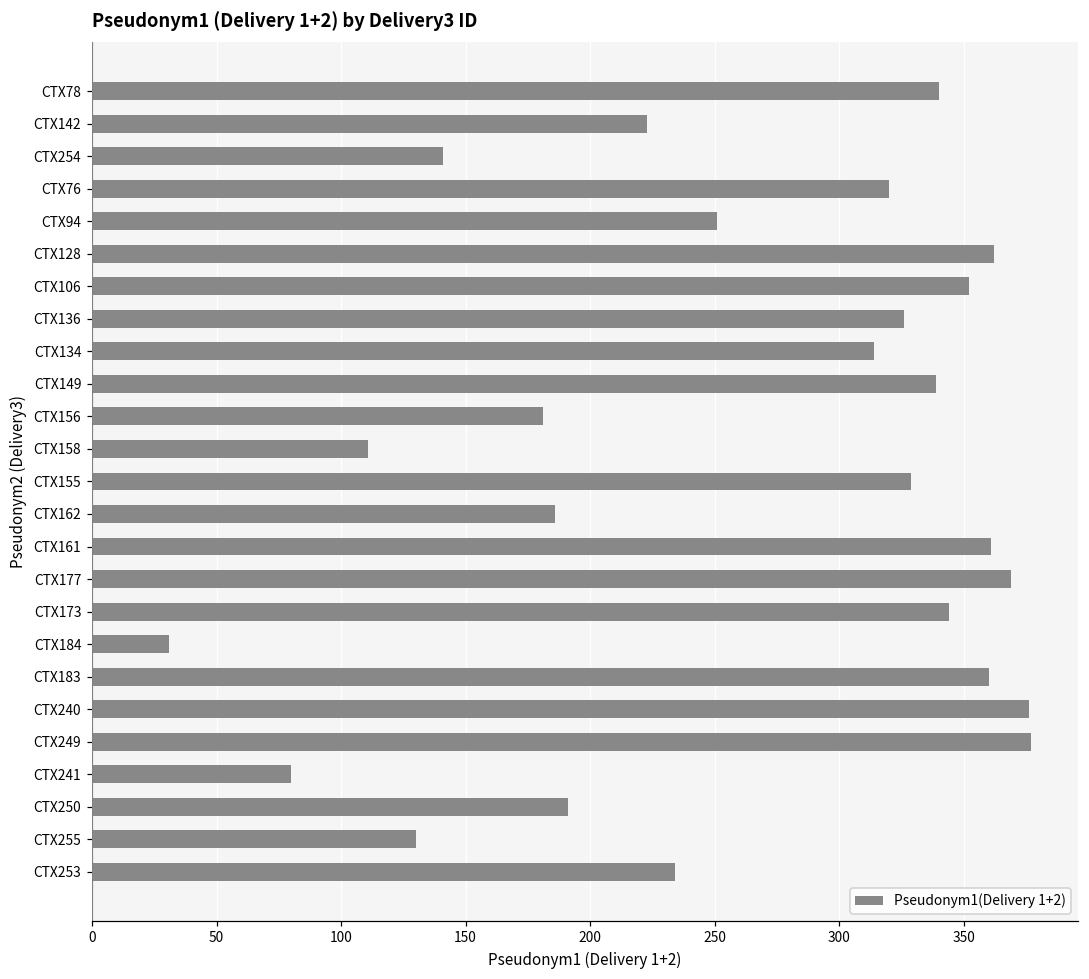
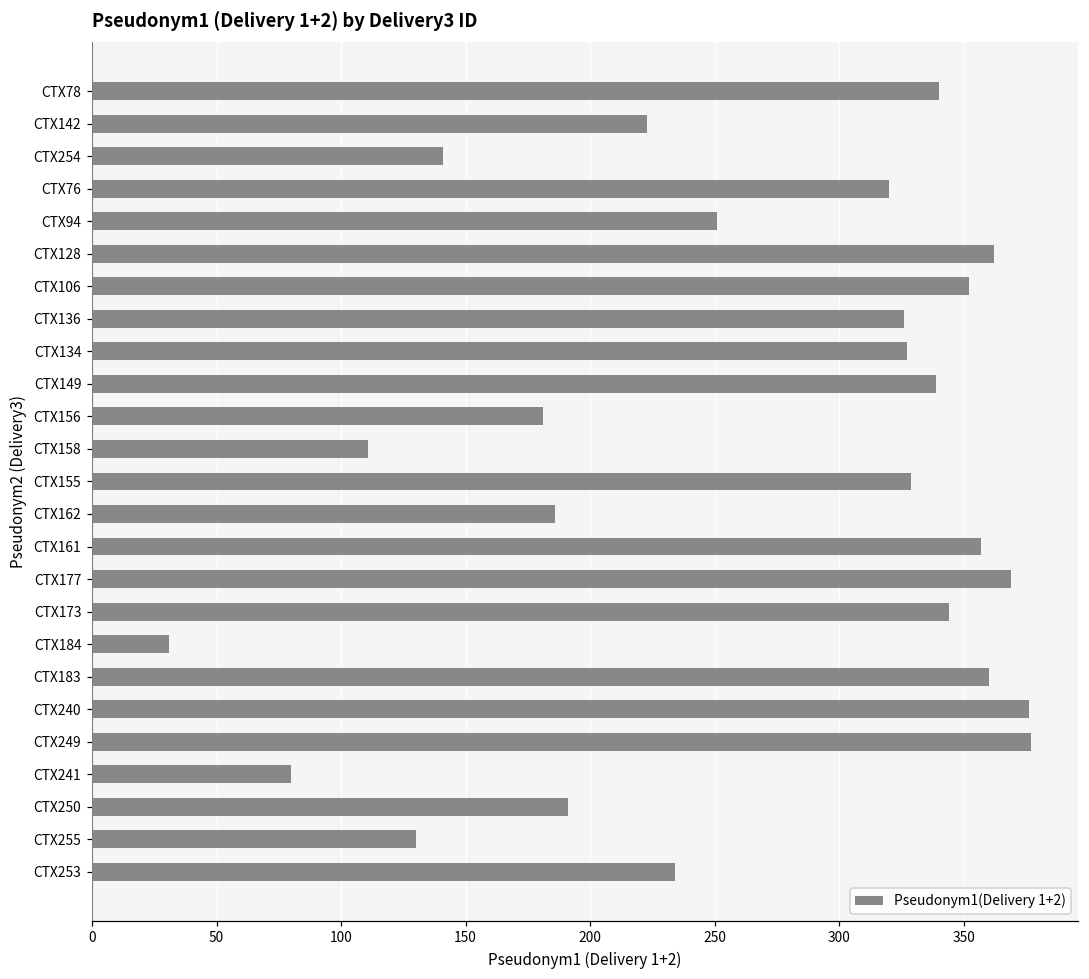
CTX134: 314 -> 327
CTX161: 361 -> 357
